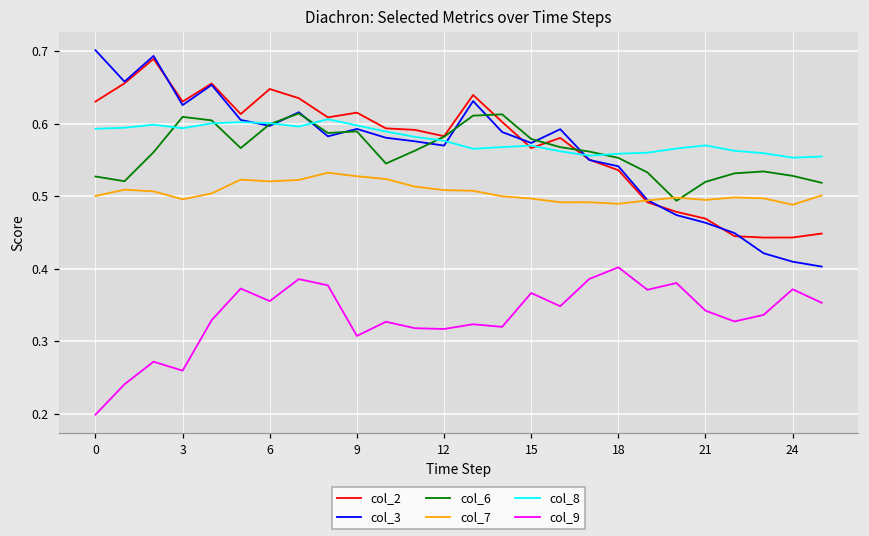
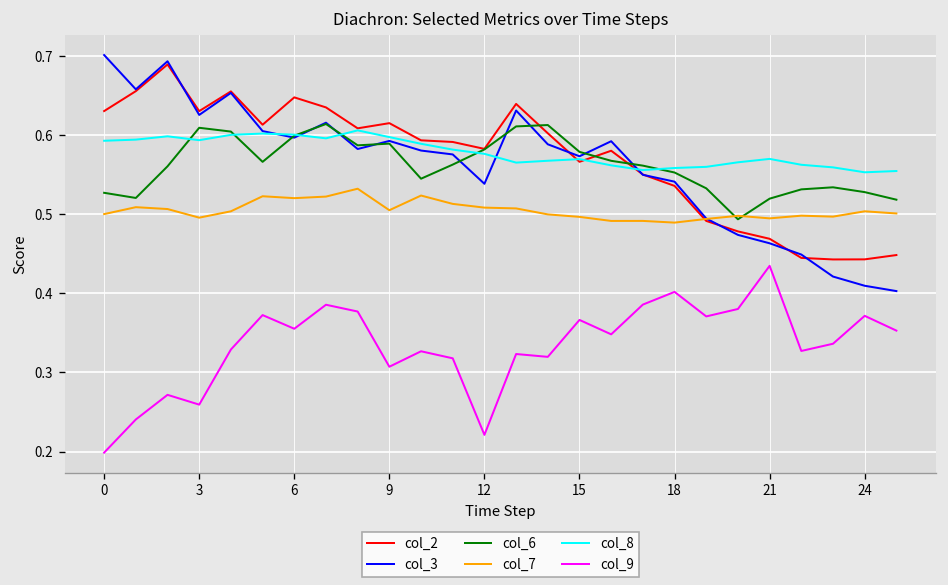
col_7, 9: 0.53 -> 0.51
col_3, 12: 0.57 -> 0.54
col_9, 12: 0.32 -> 0.22
col_9, 21: 0.34 -> 0.43
col_7, 24: 0.49 -> 0.50
